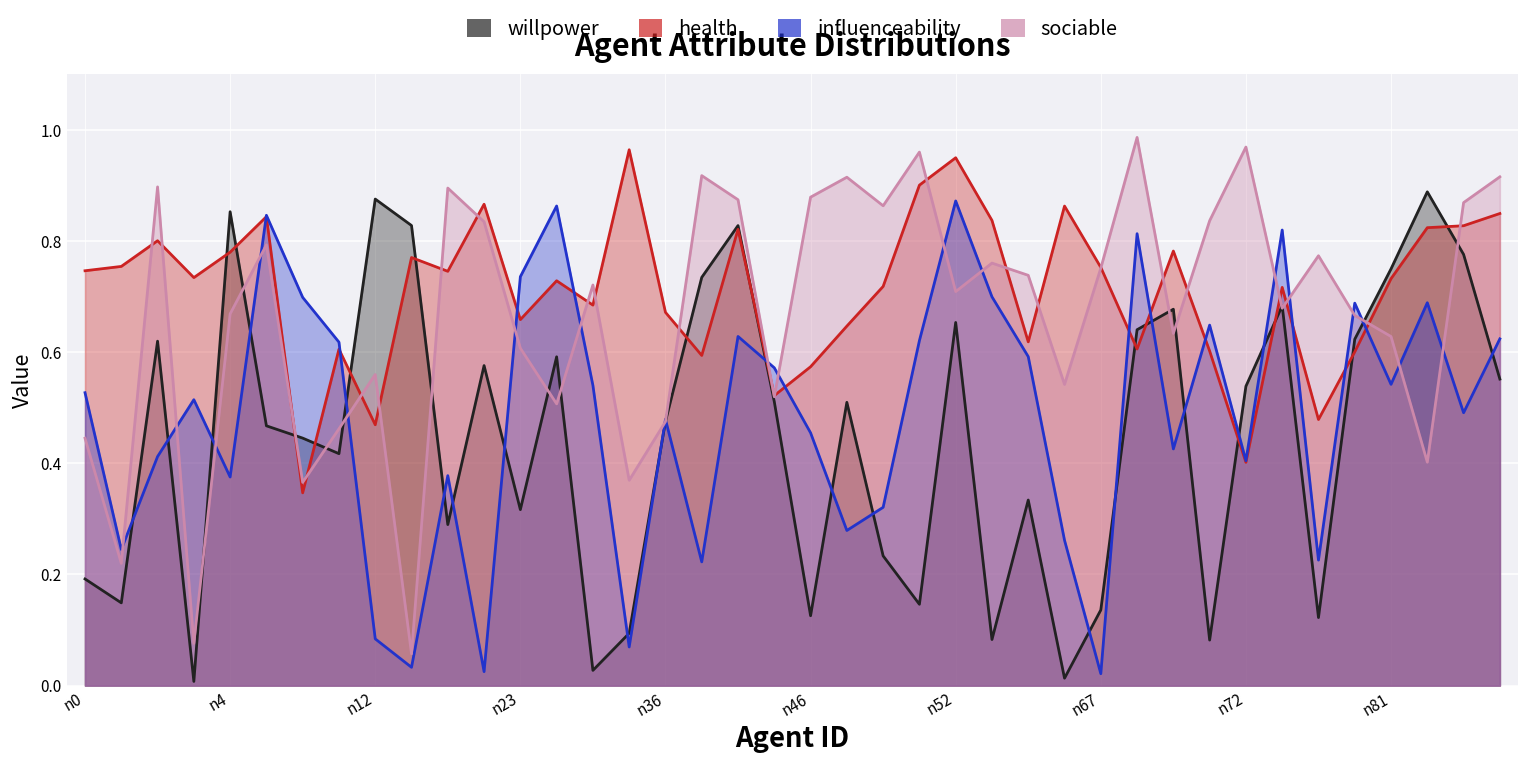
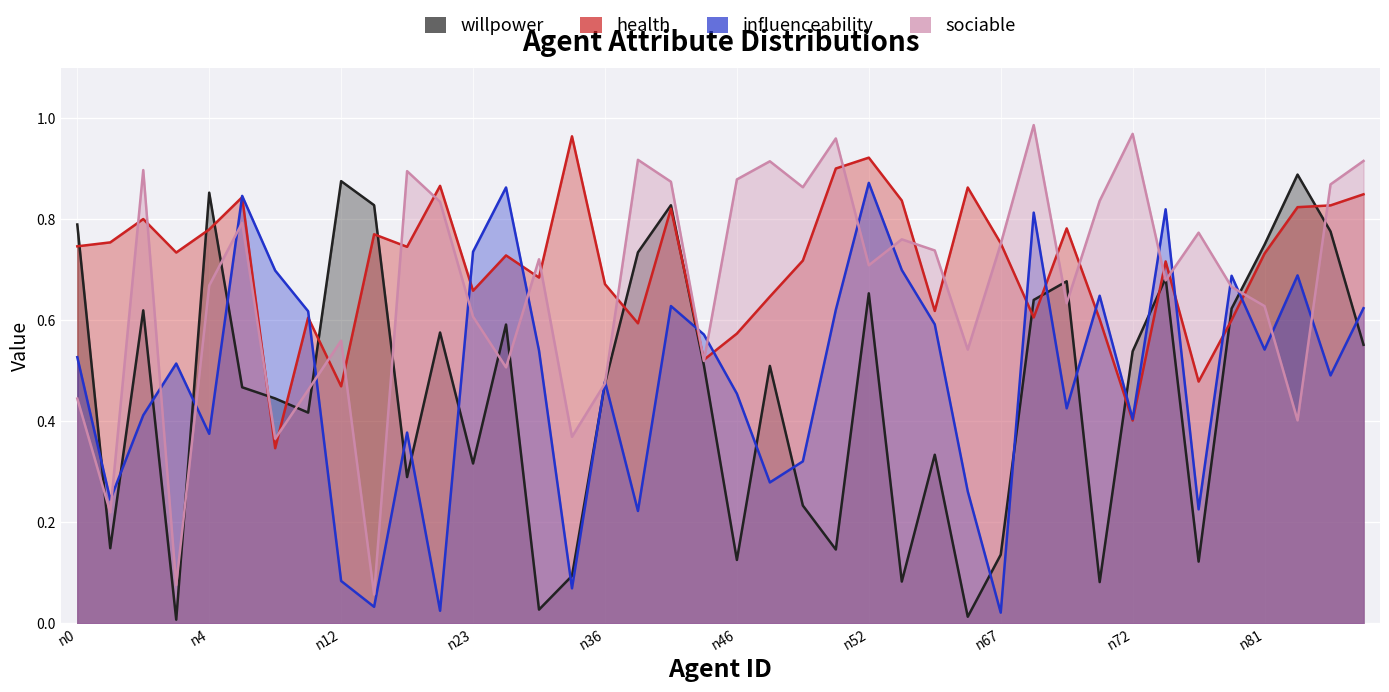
willpower, n0: 0.19 -> 0.79
health, n52: 0.95 -> 0.92
